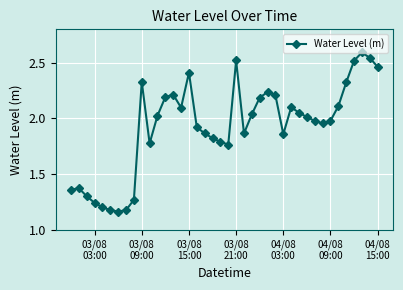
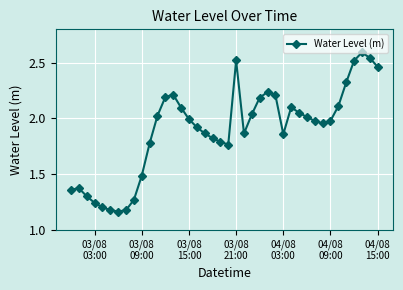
03/08 09:00: 2.33 -> 1.48
03/08 15:00: 2.41 -> 1.99
